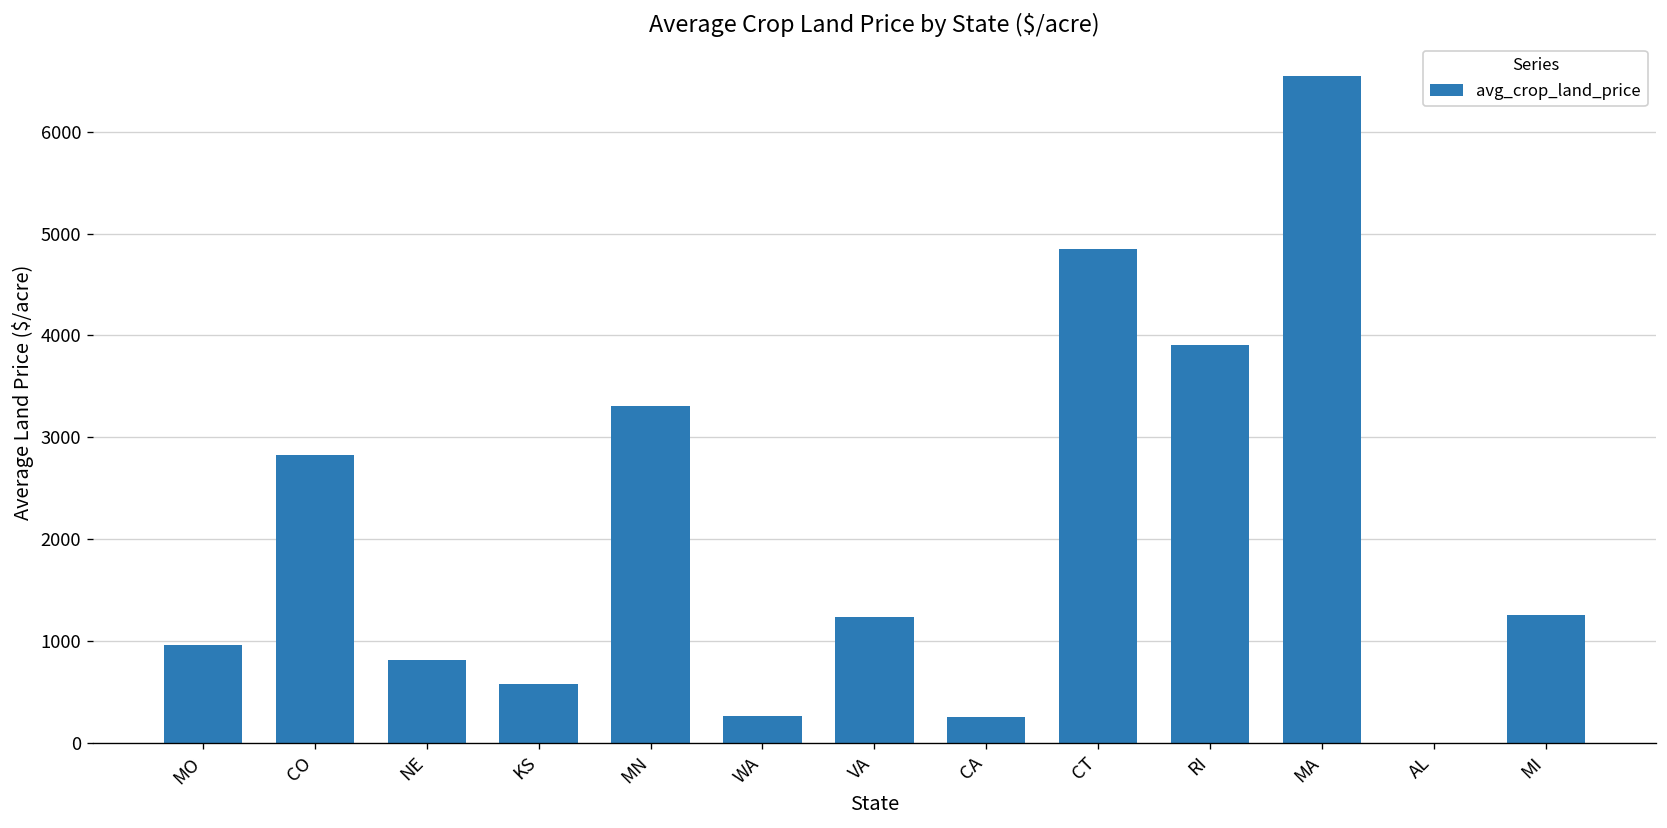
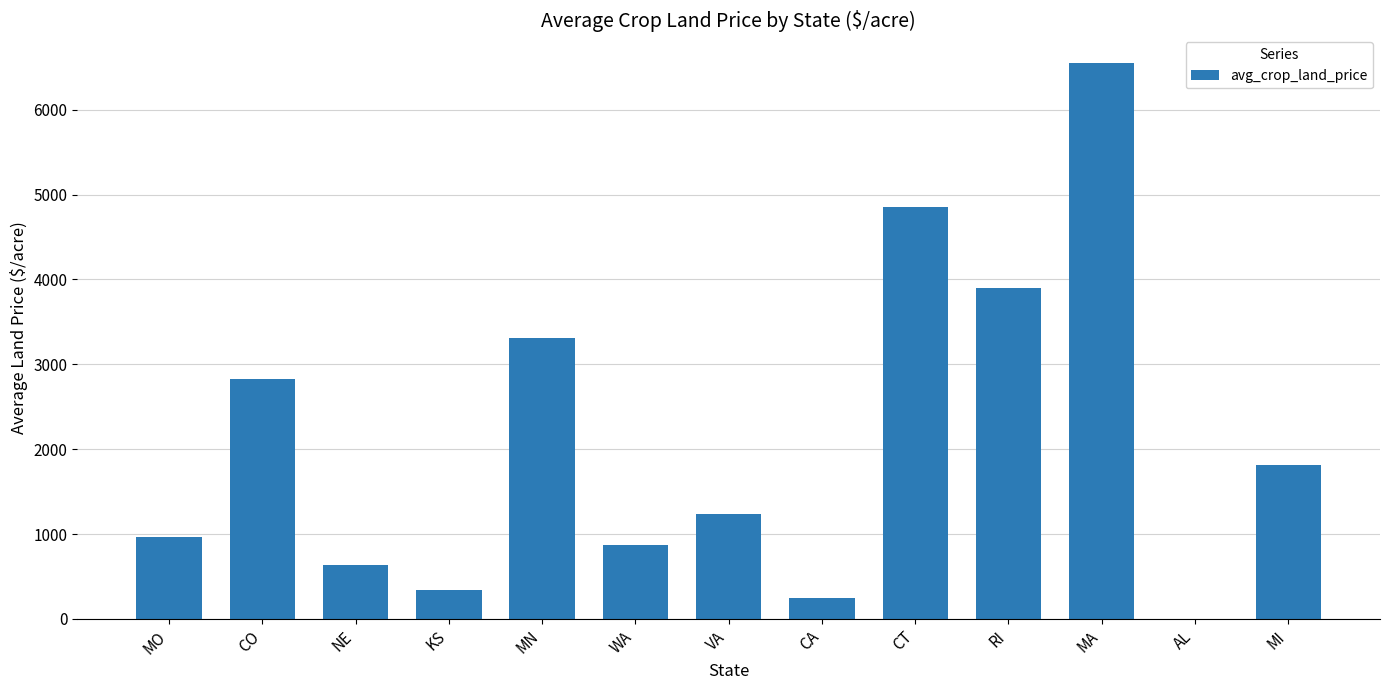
NE: 800 -> 600
KS: 600 -> 300
WA: 300 -> 900
MI: 1300 -> 1800
